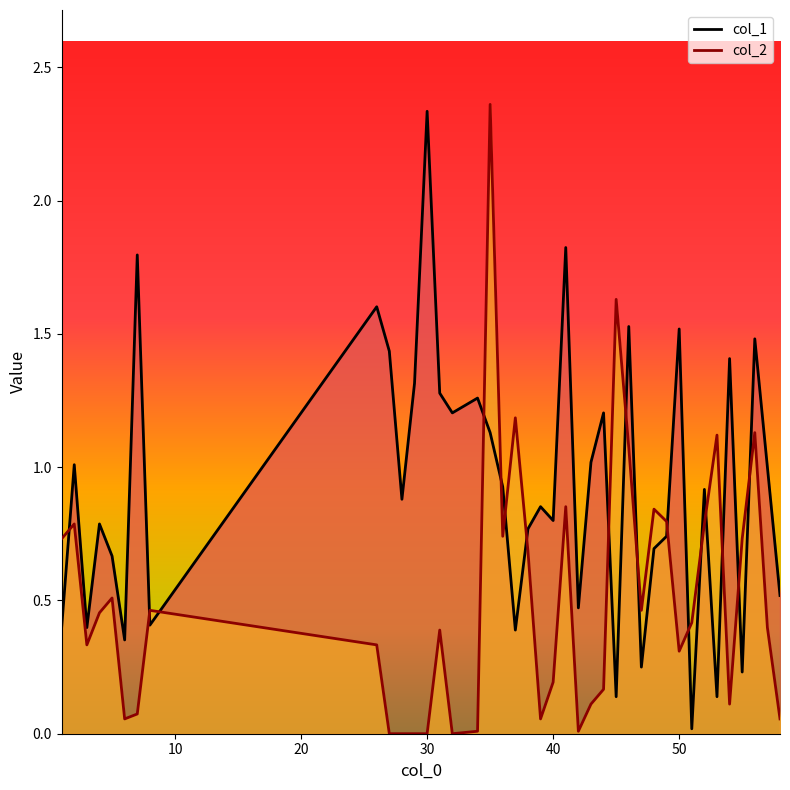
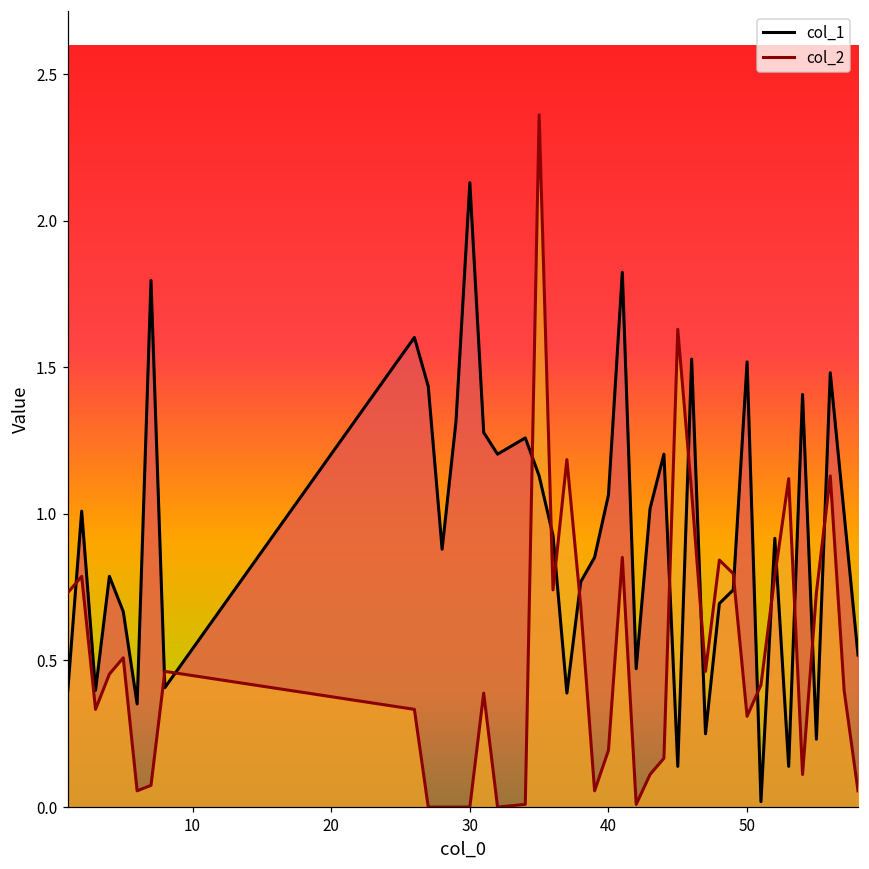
col_1, 30: 2.34 -> 2.13
col_1, 40: 0.80 -> 1.06
